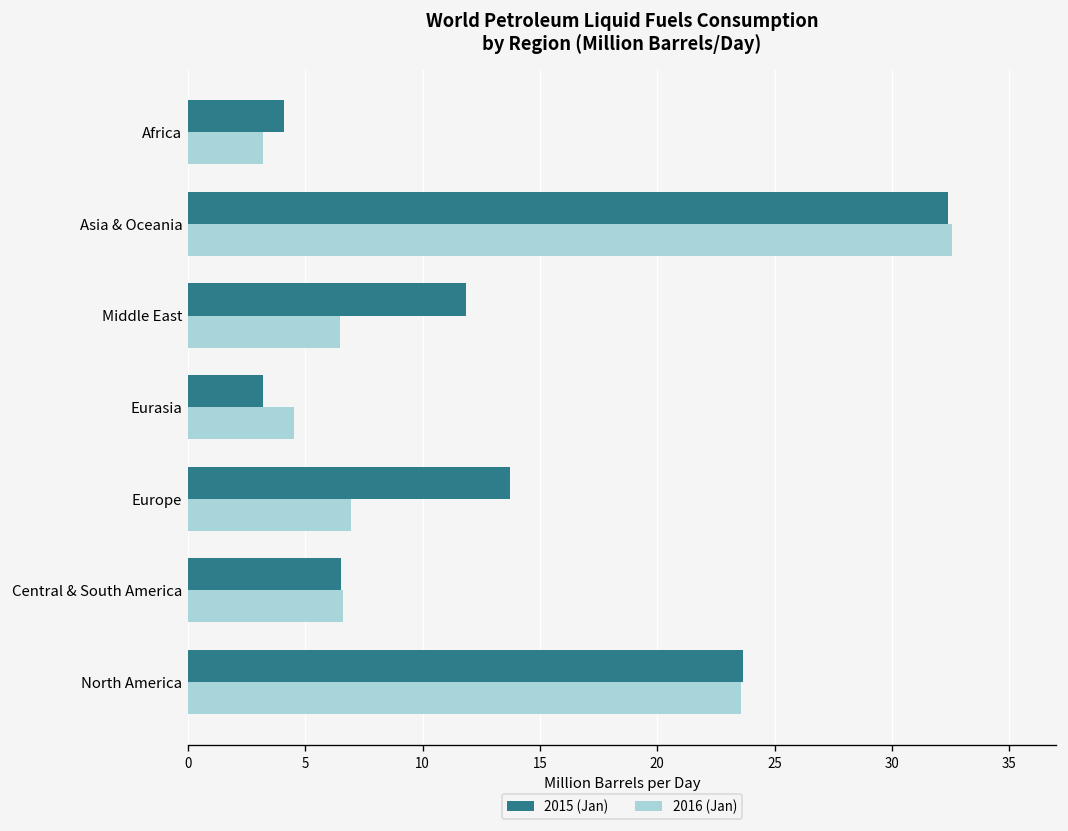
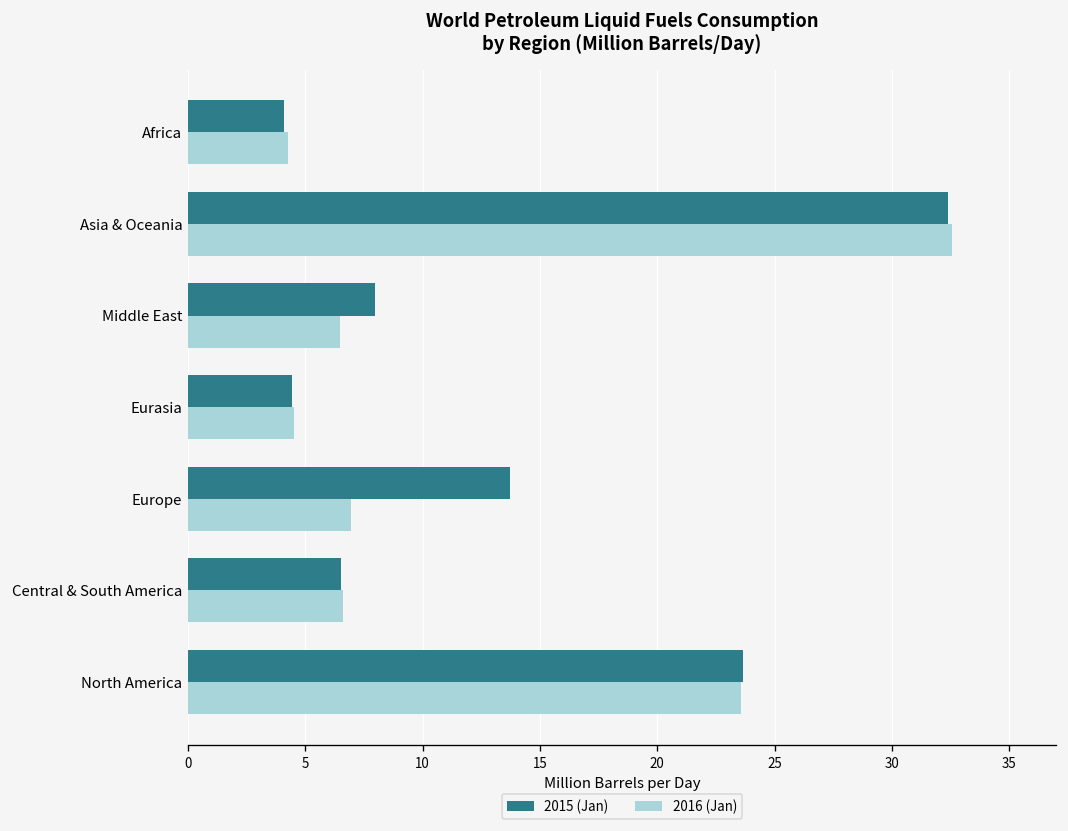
2016 (Jan), Africa: 3.2 -> 4.3
2015 (Jan), Middle East: 11.9 -> 8.0
2015 (Jan), Eurasia: 3.2 -> 4.4
